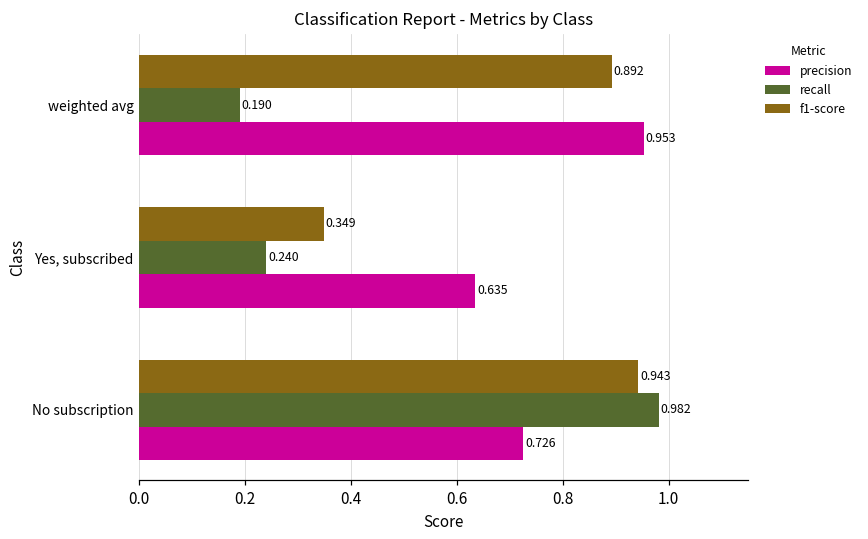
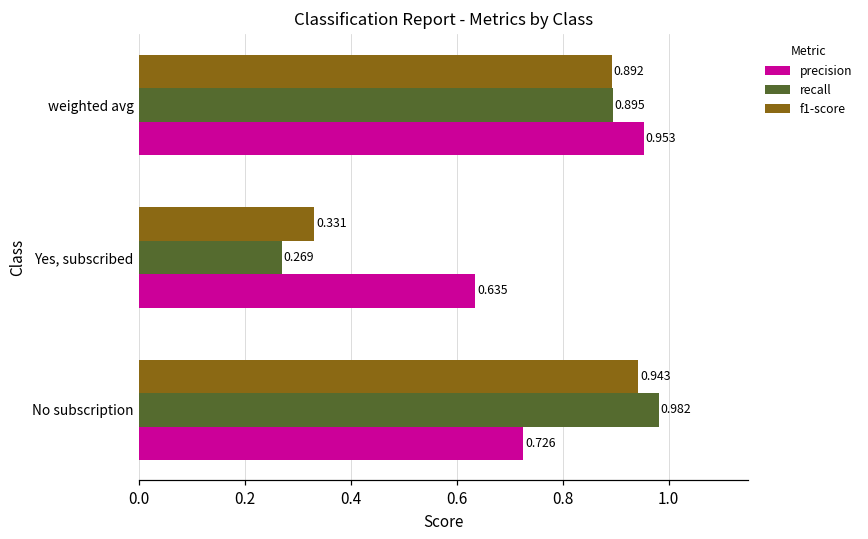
recall, weighted avg: 0.190 -> 0.895
f1-score, Yes, subscribed: 0.349 -> 0.331
recall, Yes, subscribed: 0.240 -> 0.269
